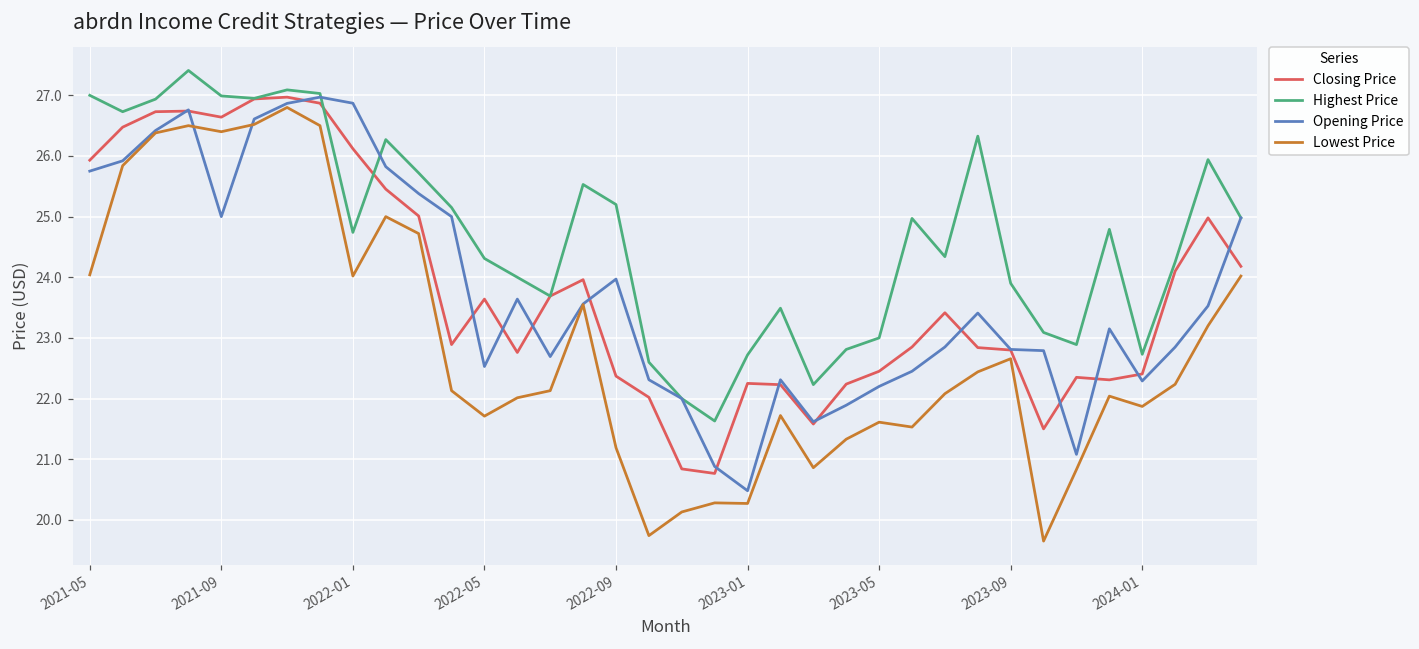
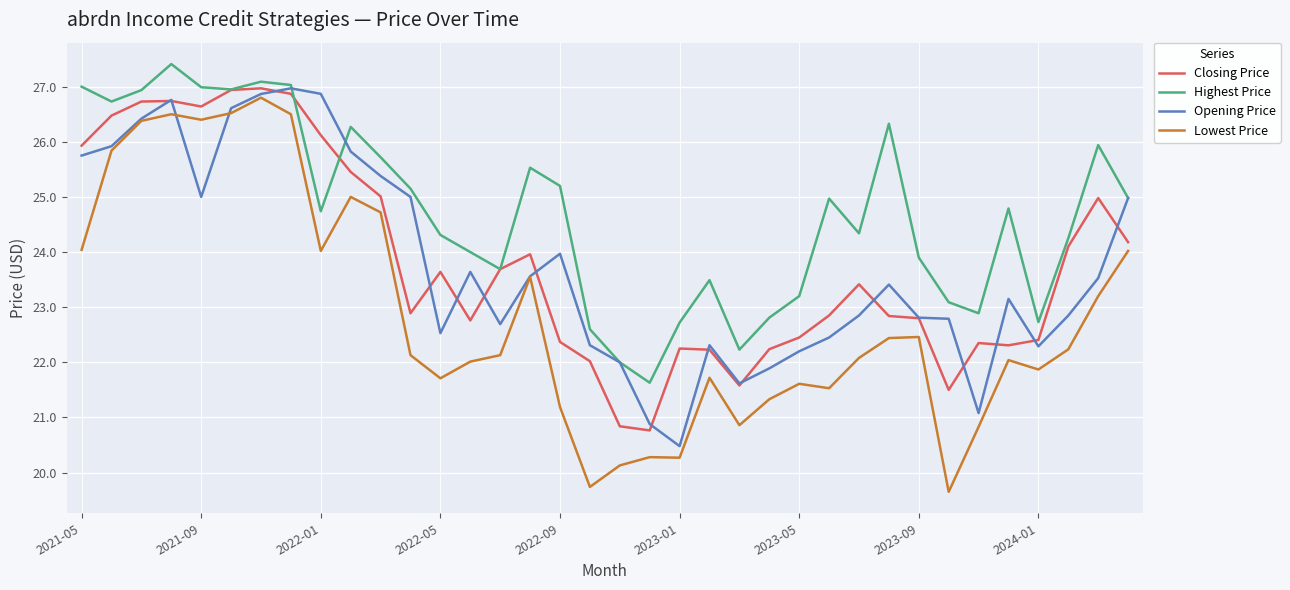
Highest Price, 2023-05: 23.0 -> 23.2
Lowest Price, 2023-09: 22.7 -> 22.5
